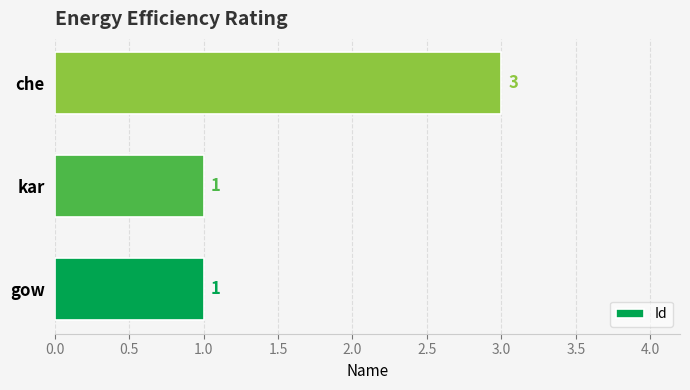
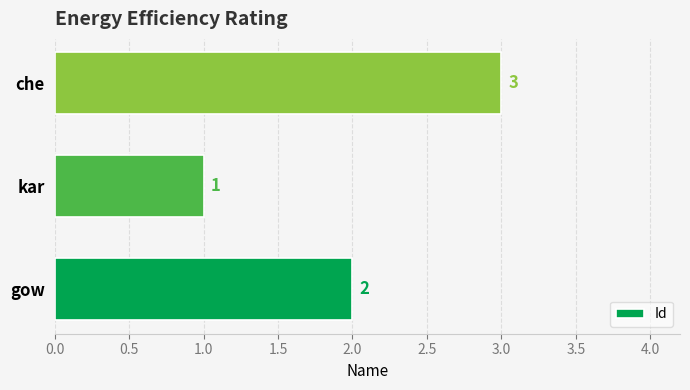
gow: 1 -> 2
